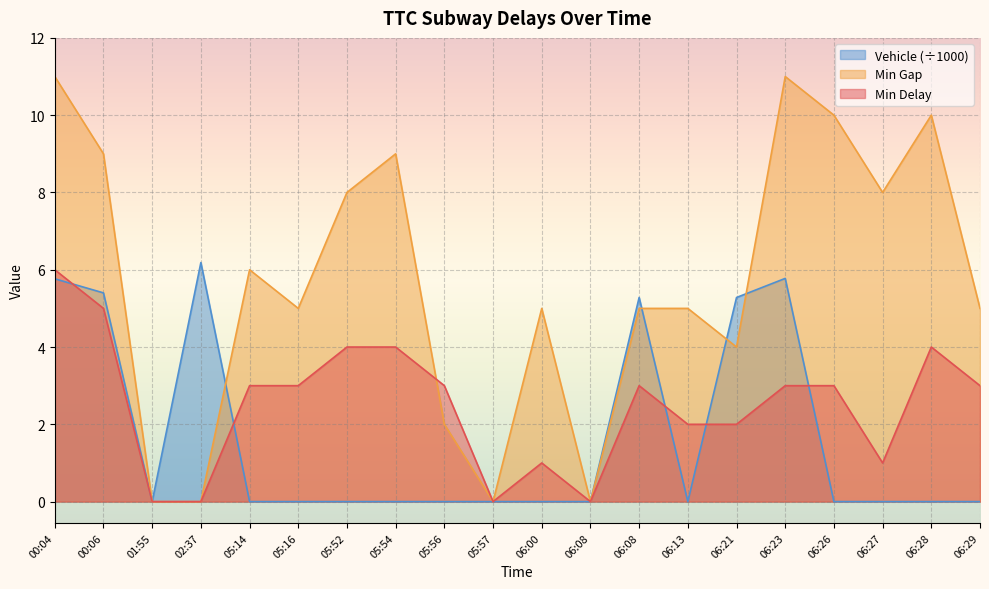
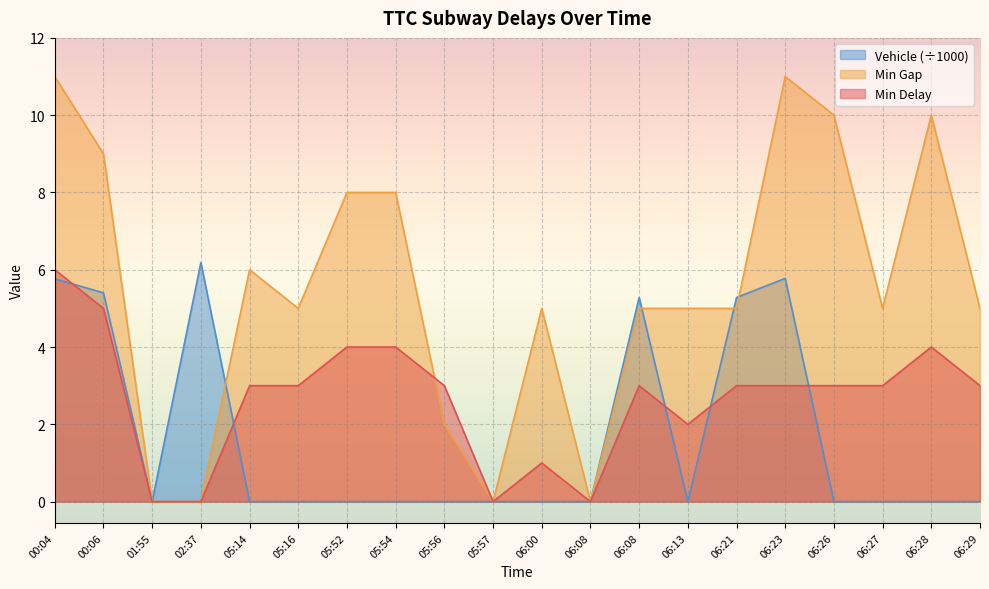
Min Gap, 05:54: 9 -> 8
Min Gap, 06:21: 4 -> 5
Min Delay, 06:21: 2 -> 3
Min Gap, 06:27: 8 -> 5
Min Delay, 06:27: 1 -> 3
